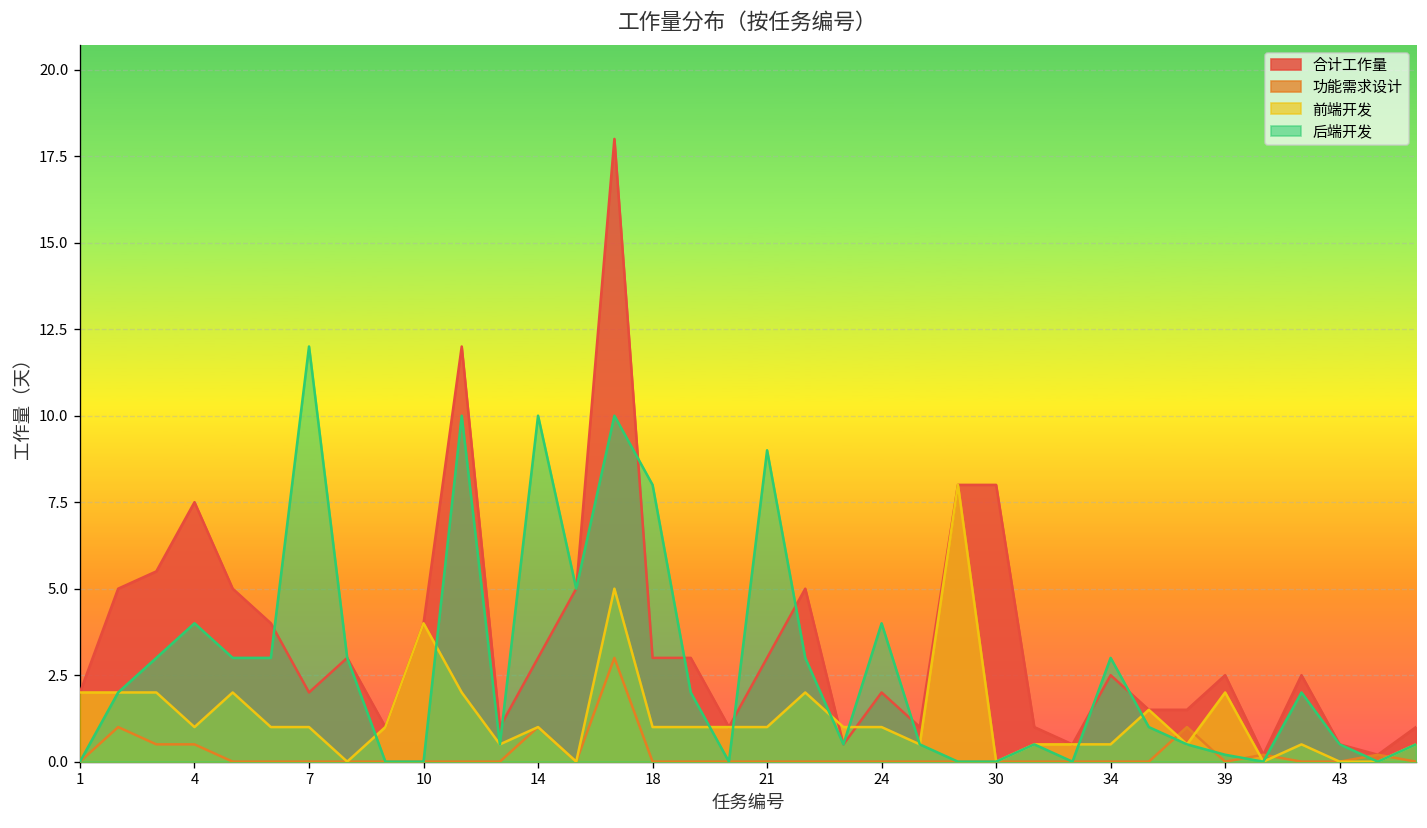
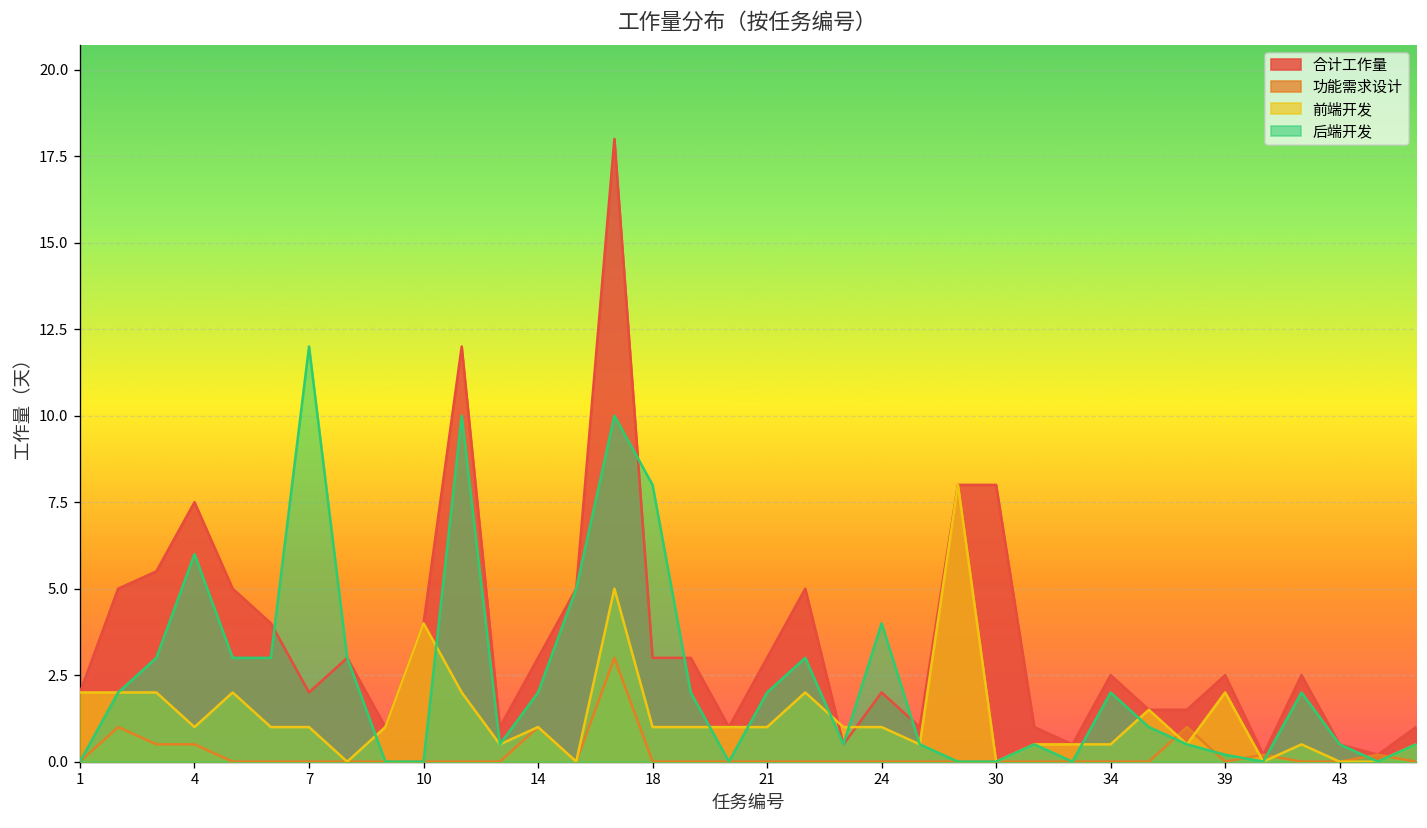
后端开发, 4: 4 -> 6
后端开发, 14: 10 -> 2
后端开发, 21: 9 -> 2
后端开发, 34: 3 -> 2
